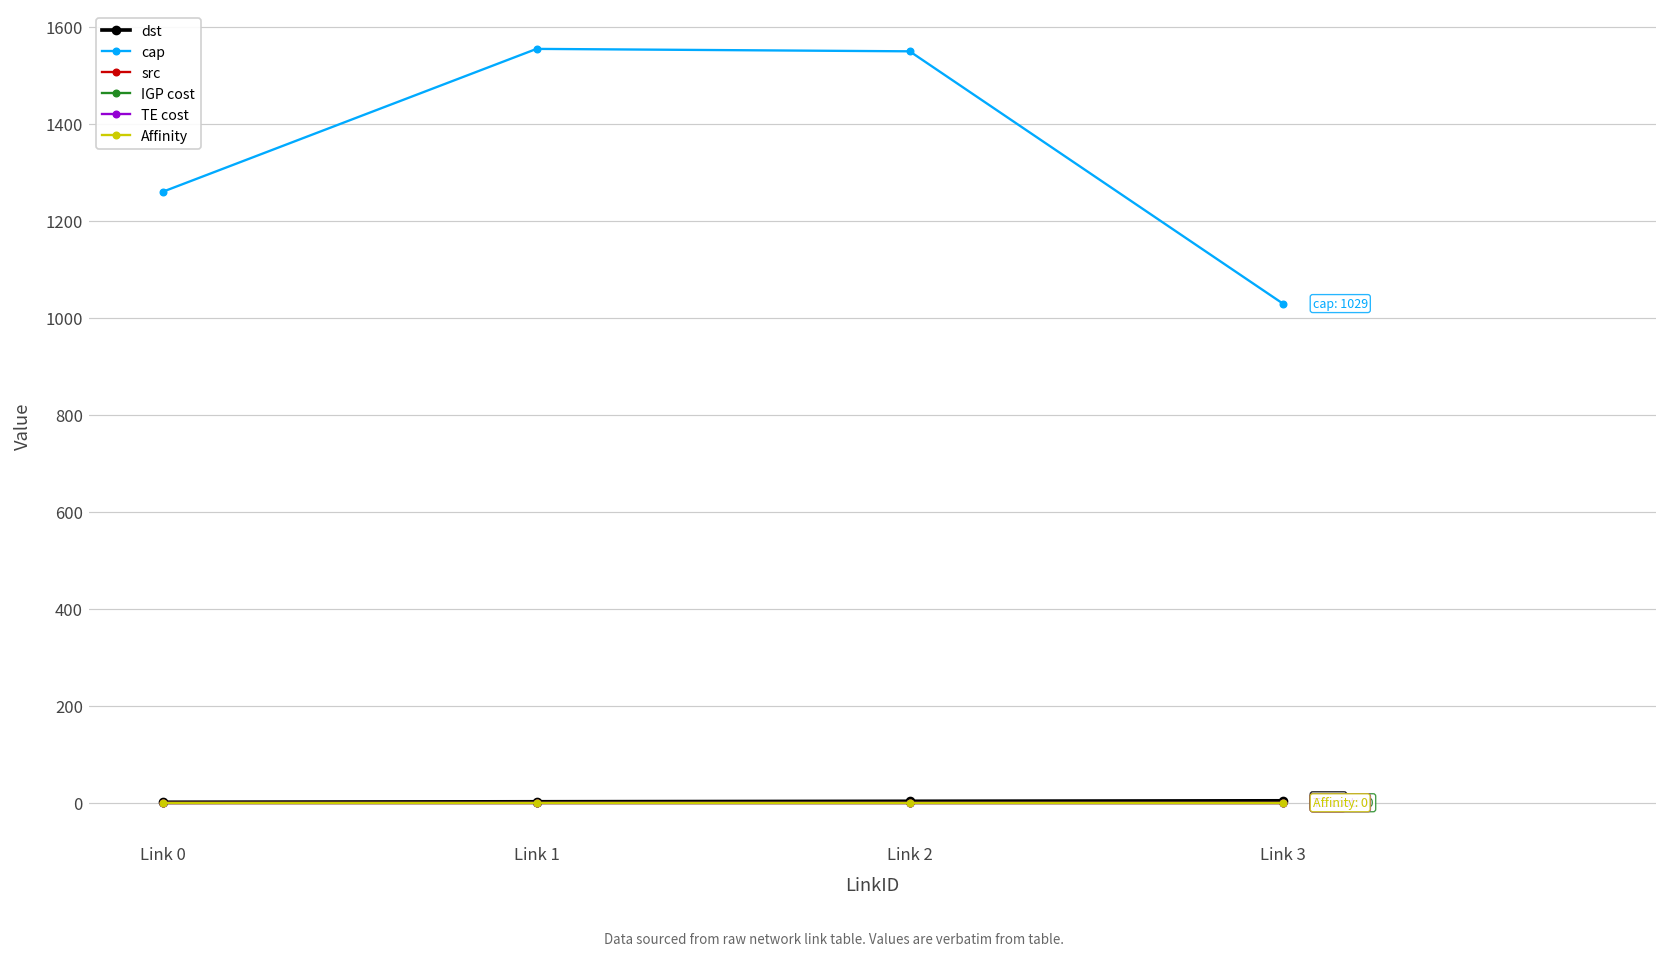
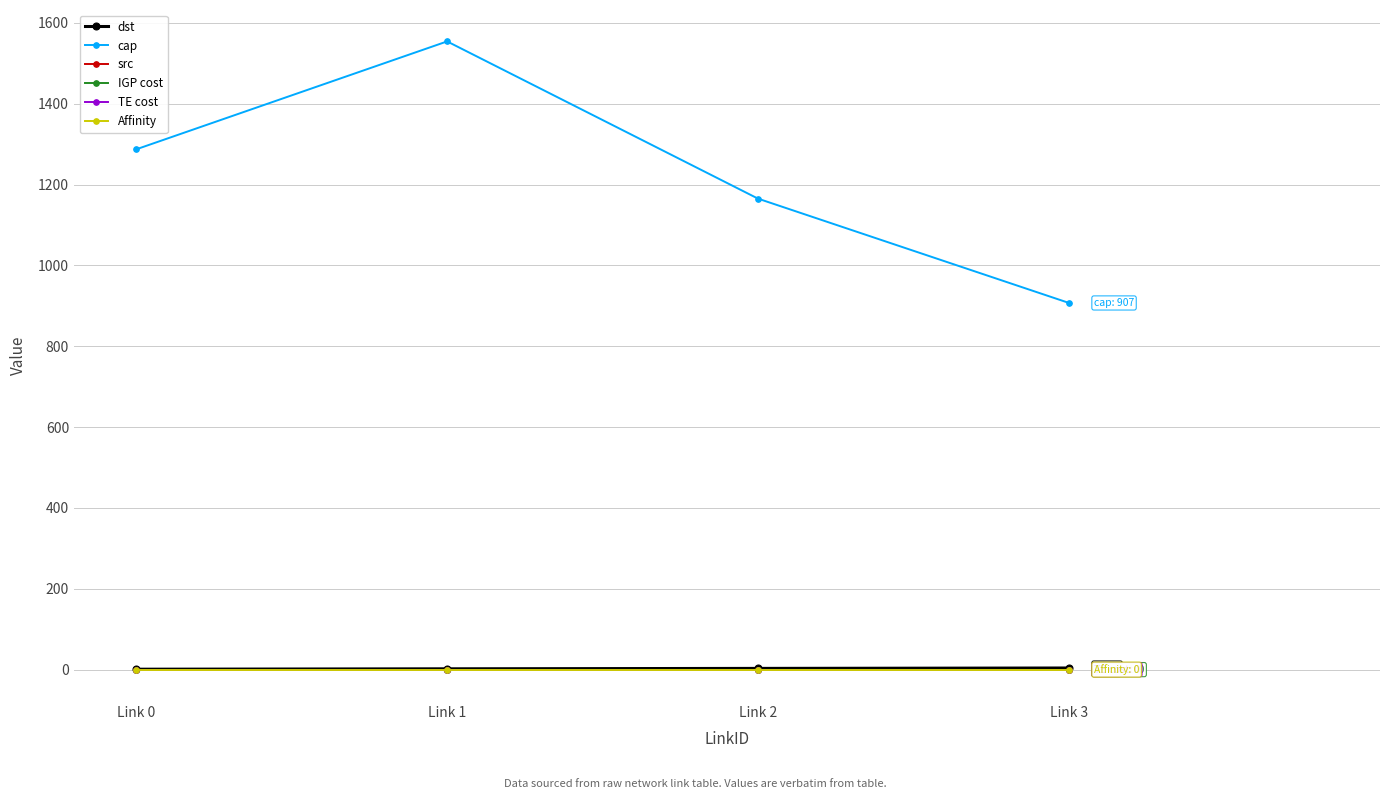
cap, Link 0: 1260 -> 1290
cap, Link 2: 1550 -> 1170
cap, Link 3: 1029 -> 907
